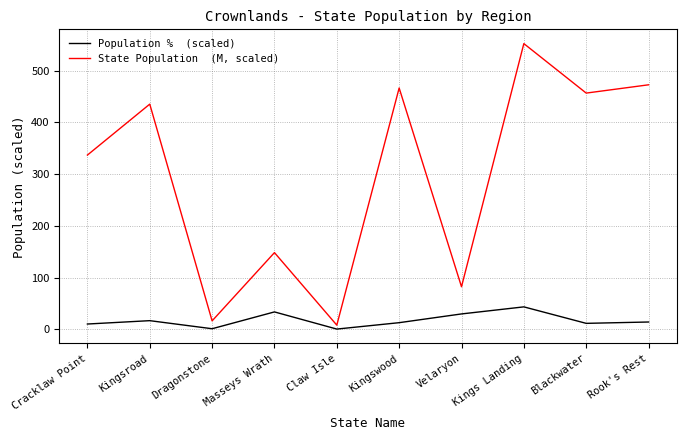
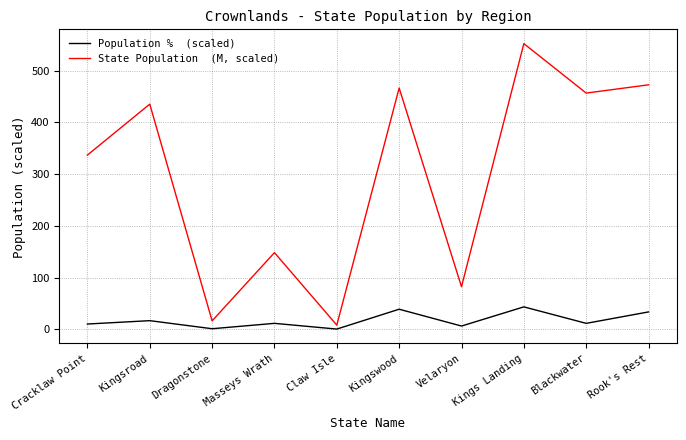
Population % (scaled), Masseys Wrath: 30 -> 10
Population % (scaled), Kingswood: 10 -> 40
Population % (scaled), Velaryon: 30 -> 10
Population % (scaled), Rook's Rest: 10 -> 30
